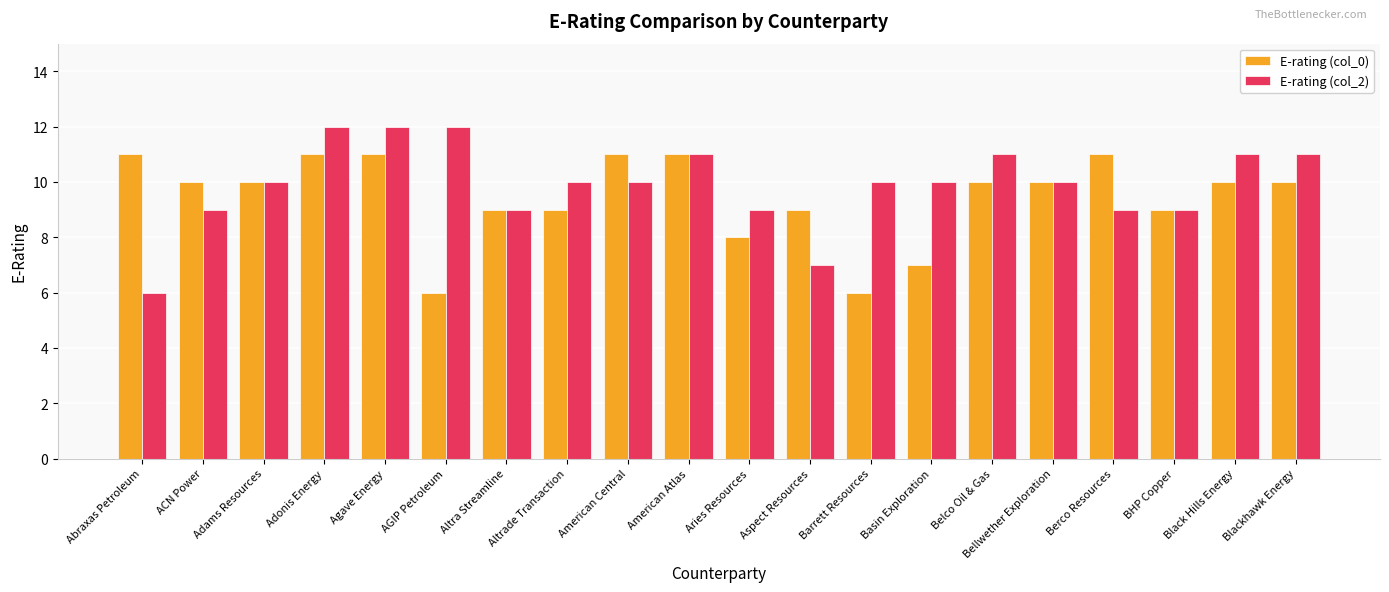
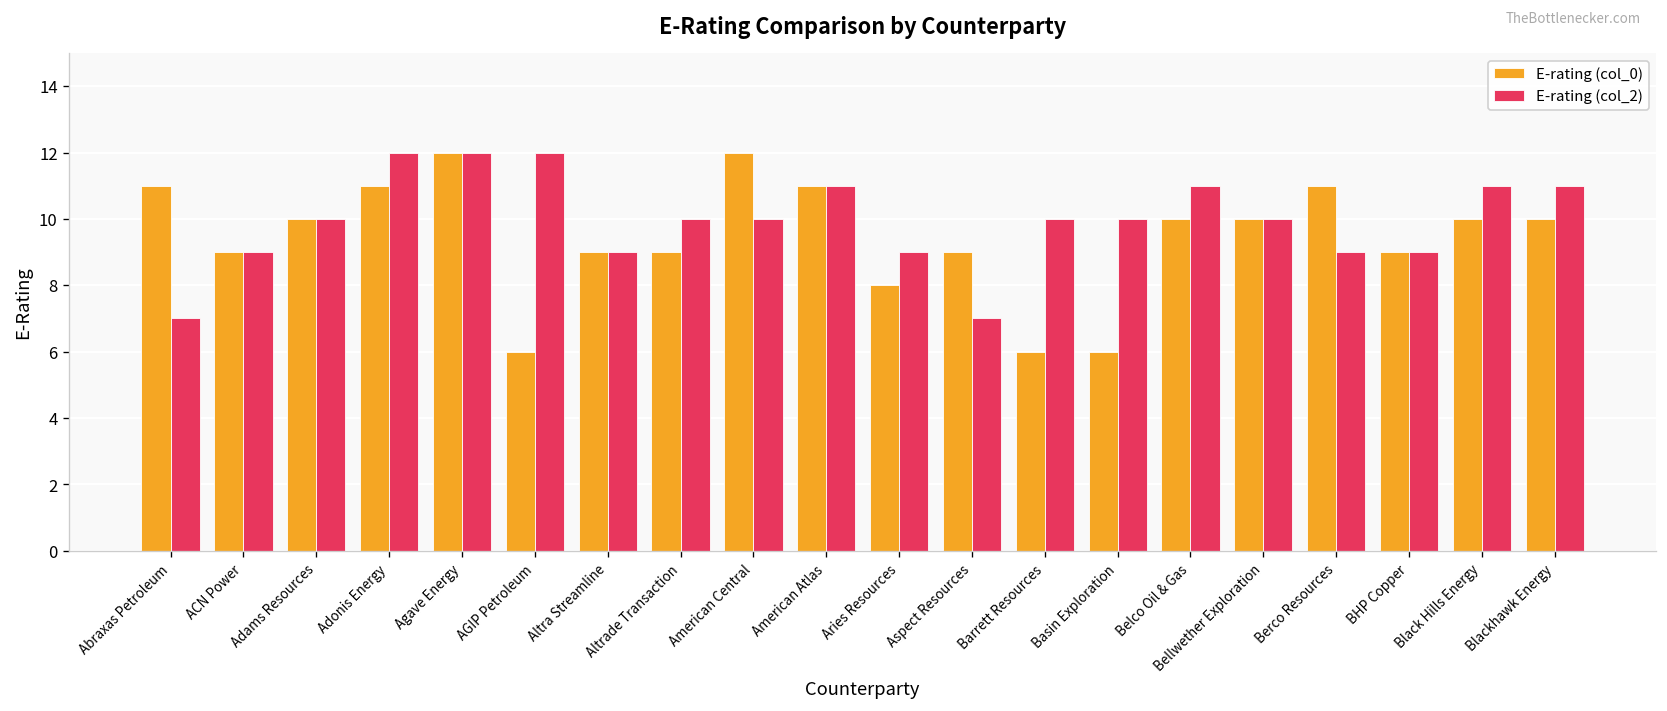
E-rating (col_2), Abraxas Petroleum: 6 -> 7
E-rating (col_0), ACN Power: 10 -> 9
E-rating (col_0), Agave Energy: 11 -> 12
E-rating (col_0), American Central: 11 -> 12
E-rating (col_0), Basin Exploration: 7 -> 6
